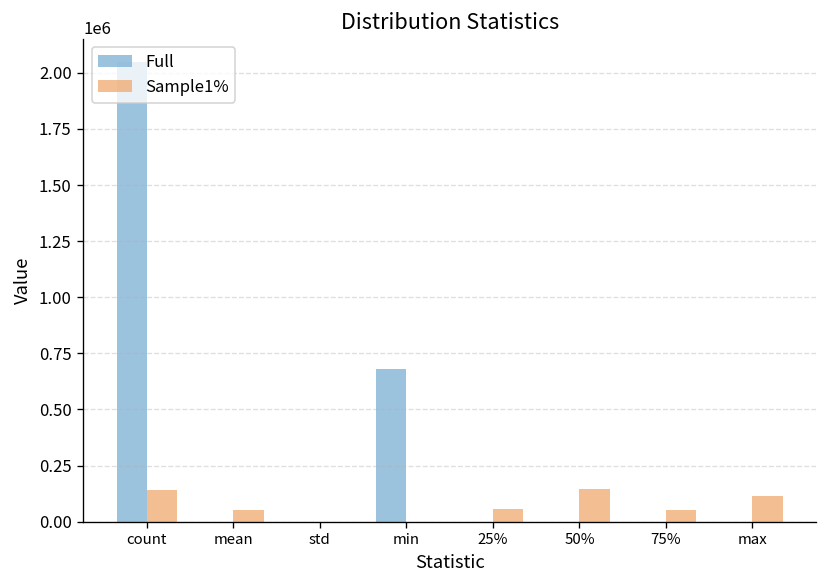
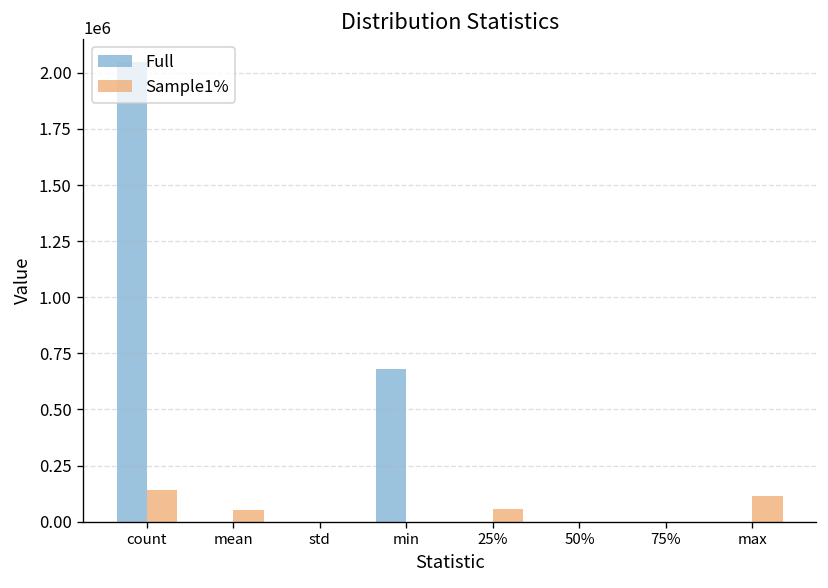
Sample1%, 50%: 150000 -> 0
Sample1%, 75%: 50000 -> 0
